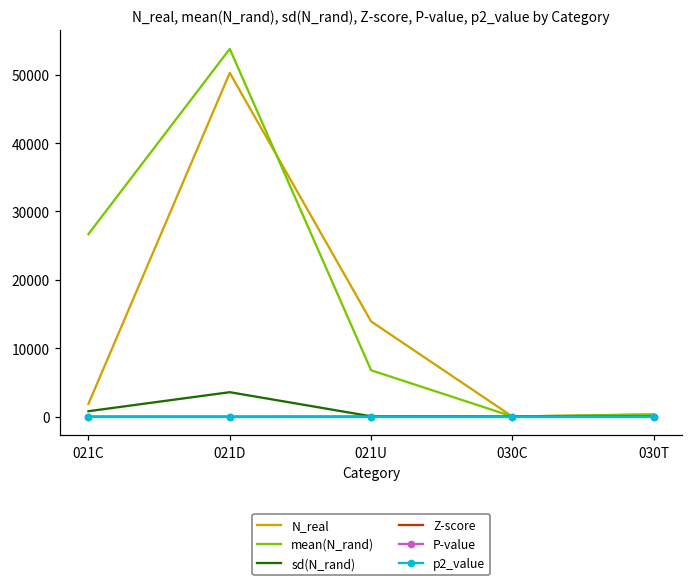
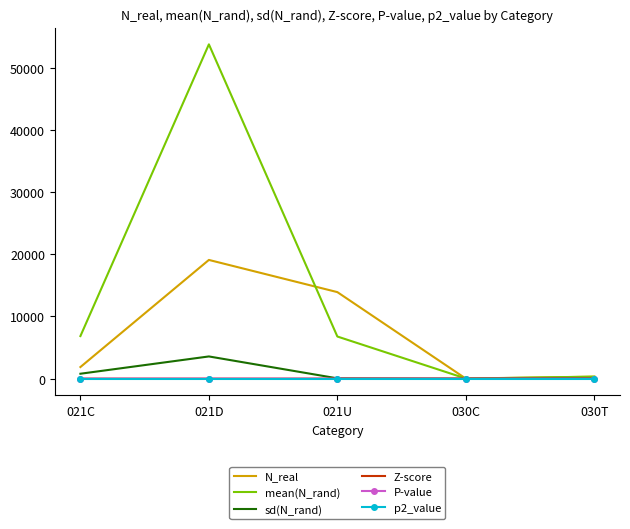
mean(N_rand), 021C: 27000 -> 7000
N_real, 021D: 50000 -> 19000
